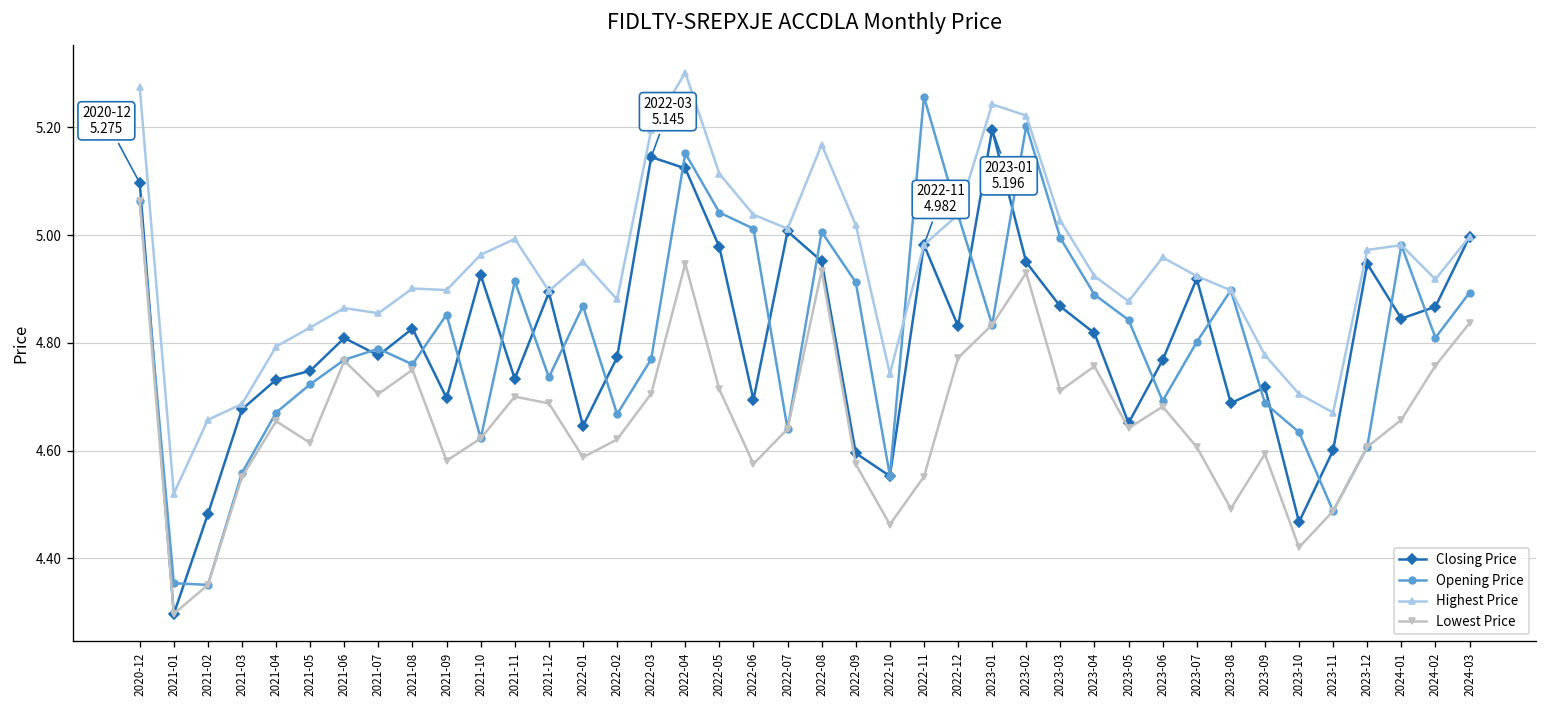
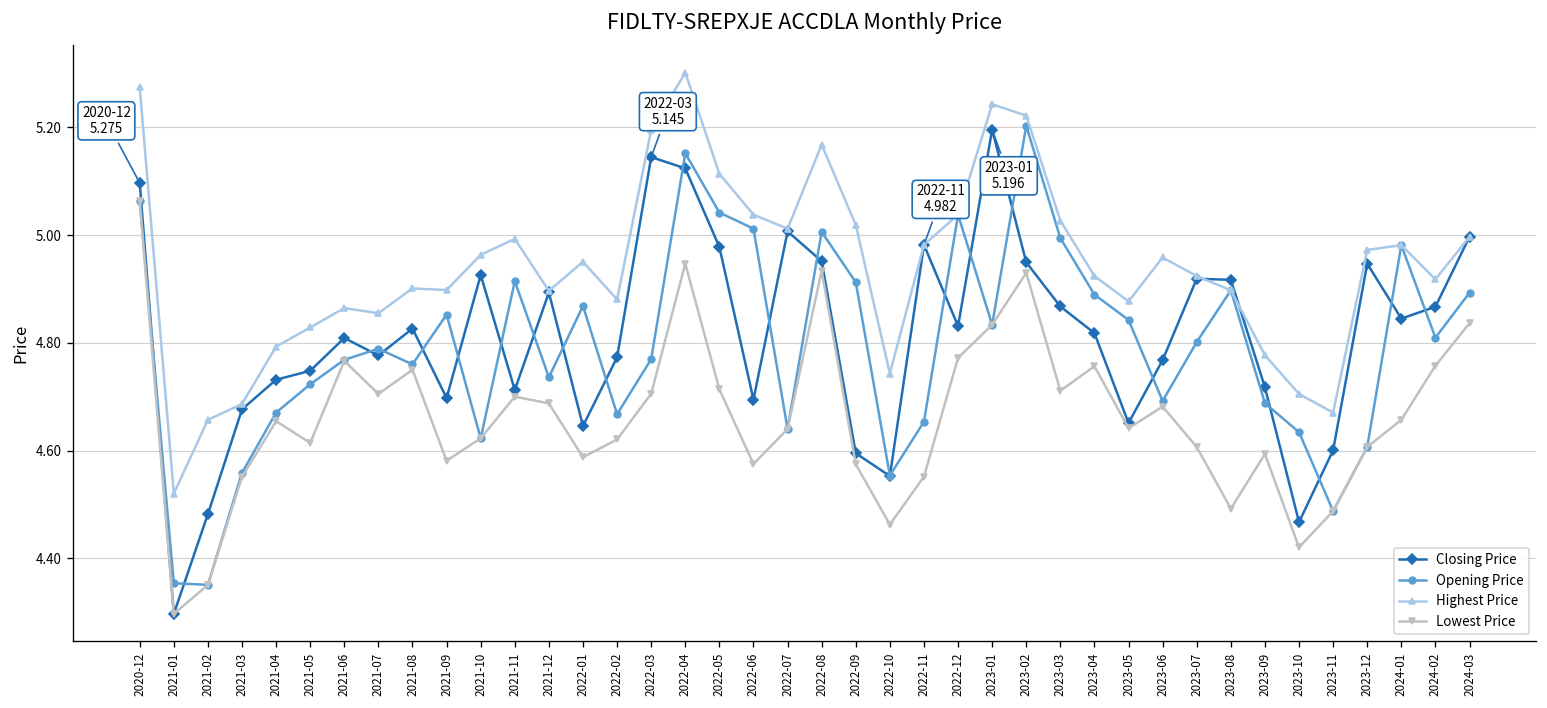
Closing Price, 2021-11: 4.73 -> 4.71
Opening Price, 2022-11: 5.26 -> 4.65
Closing Price, 2023-08: 4.69 -> 4.92
